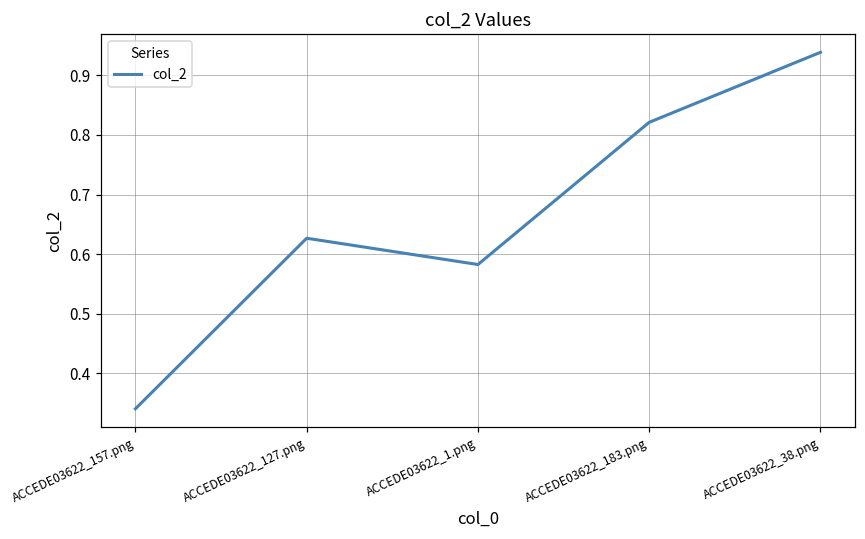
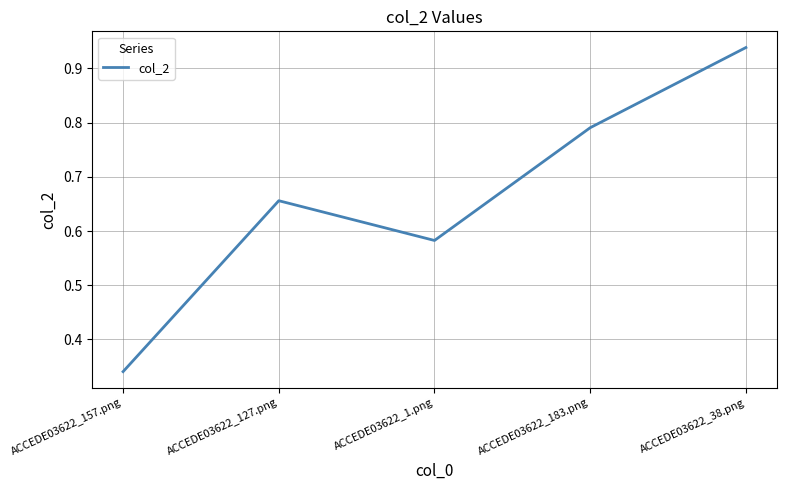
ACCEDE03622_127.png: 0.63 -> 0.66
ACCEDE03622_183.png: 0.82 -> 0.79
